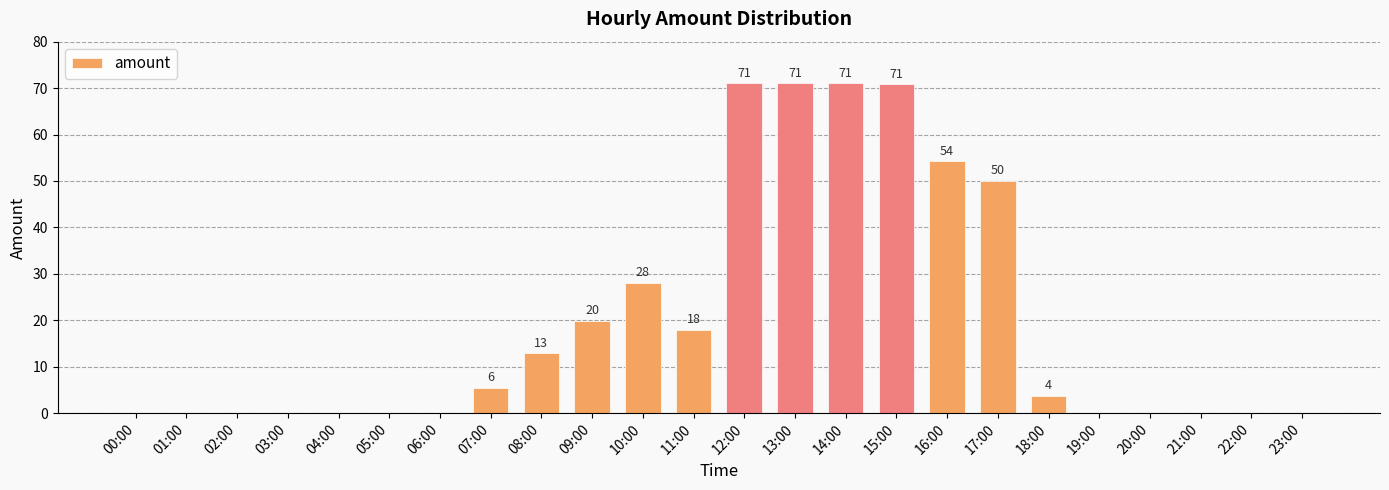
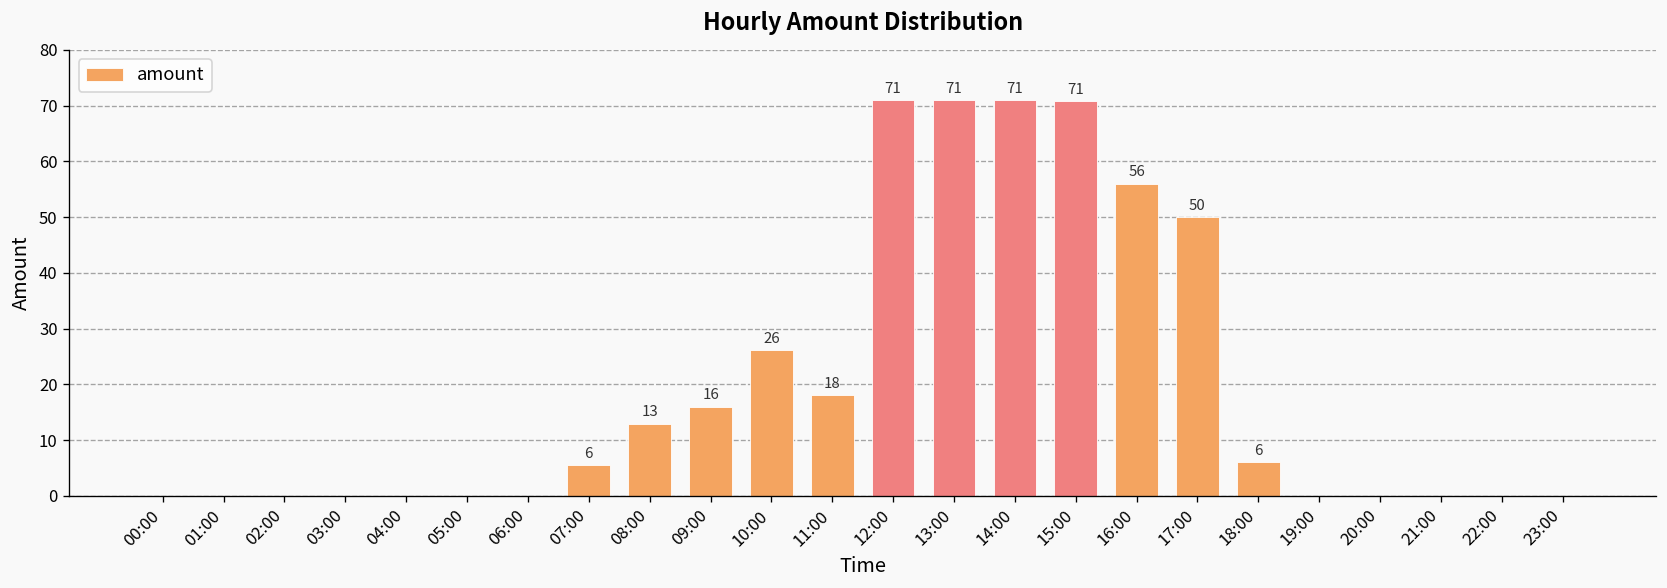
09:00: 20 -> 16
10:00: 28 -> 26
16:00: 54 -> 56
18:00: 4 -> 6
